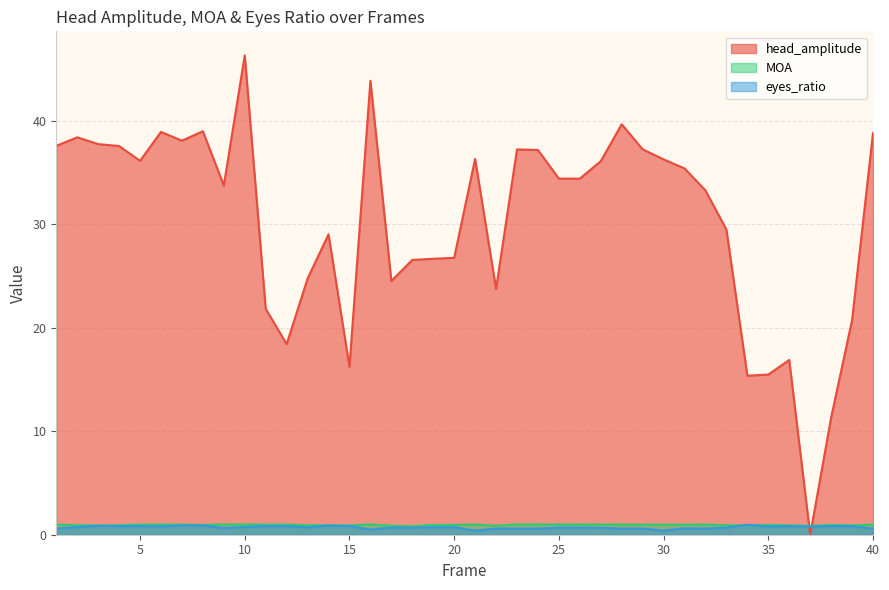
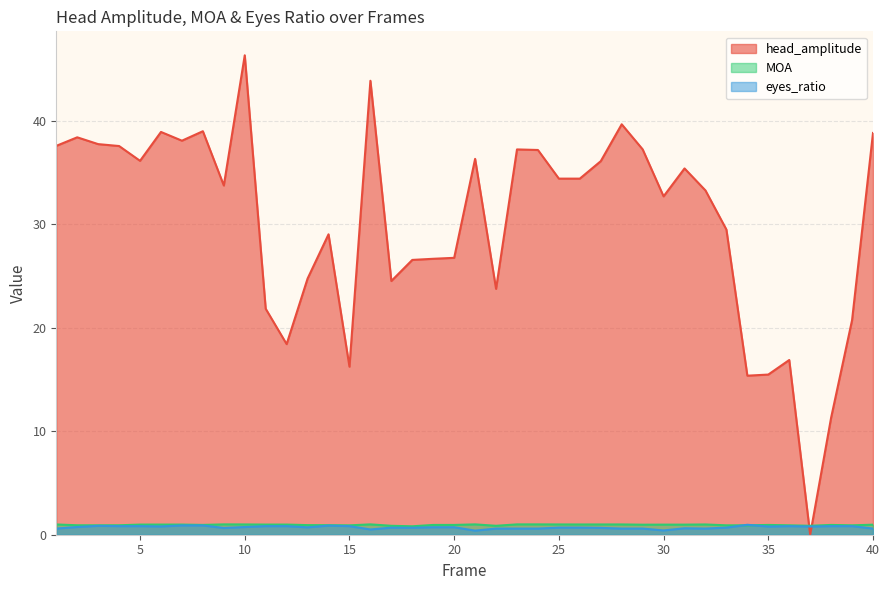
head_amplitude, 30: 36.3 -> 32.7
